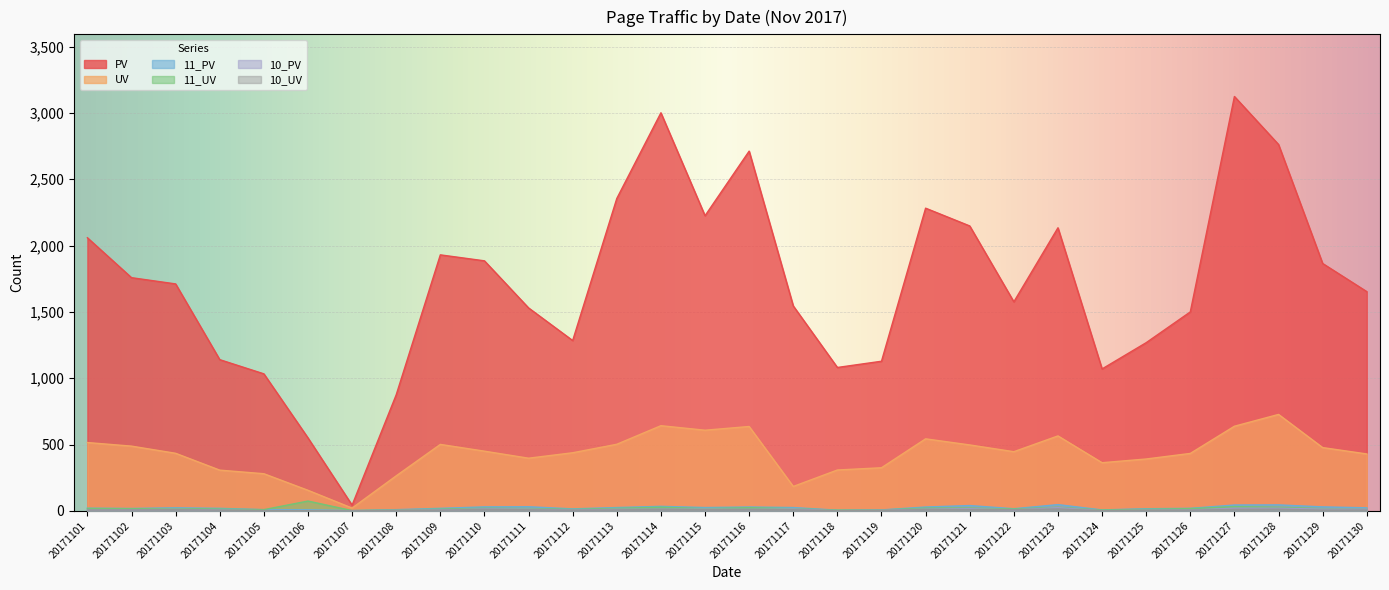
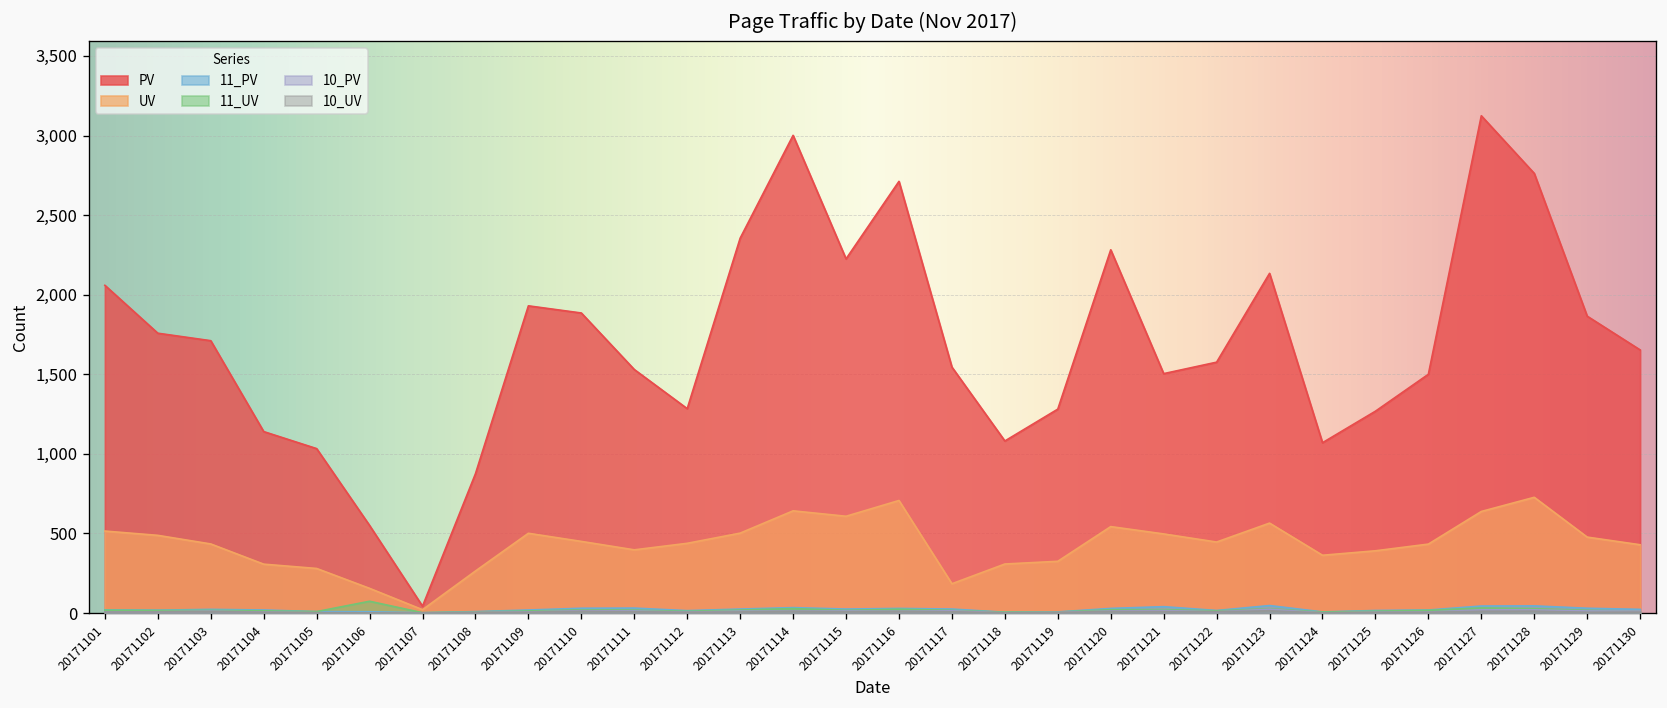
UV, 20171116: 640 -> 710
PV, 20171119: 1,130 -> 1,280
PV, 20171121: 2,150 -> 1,500
